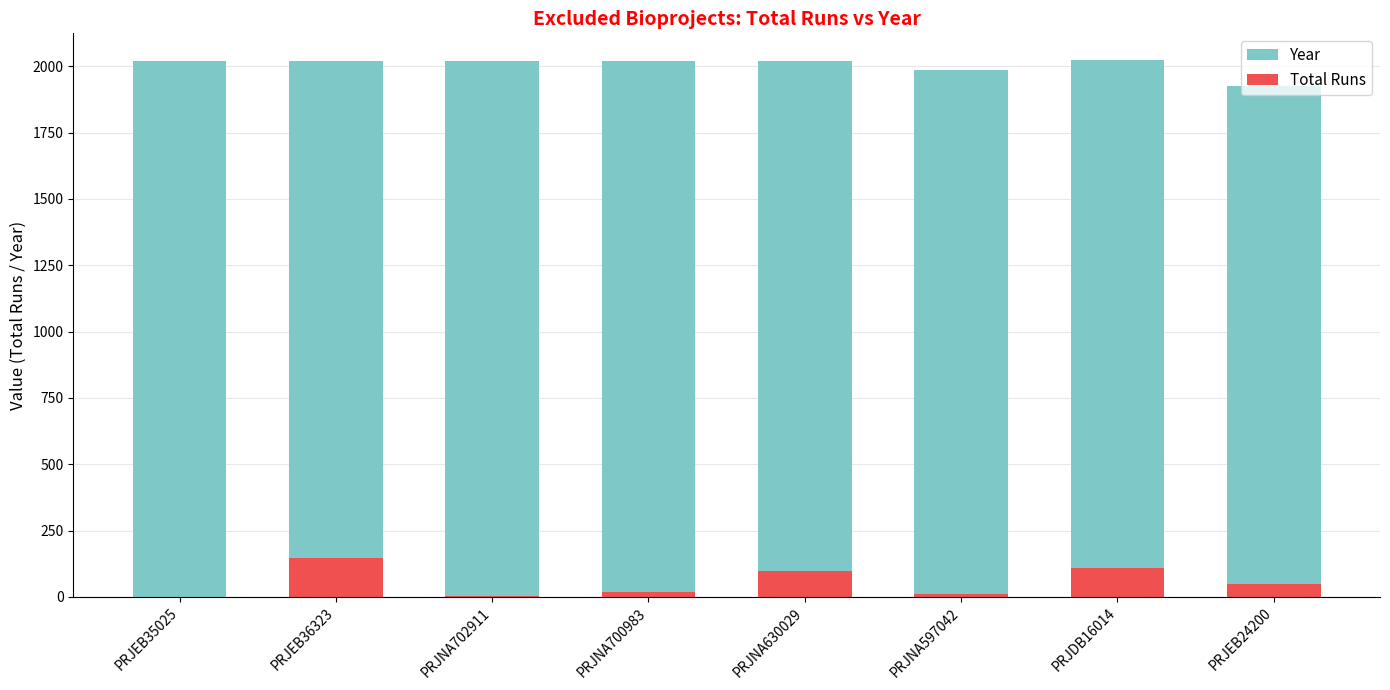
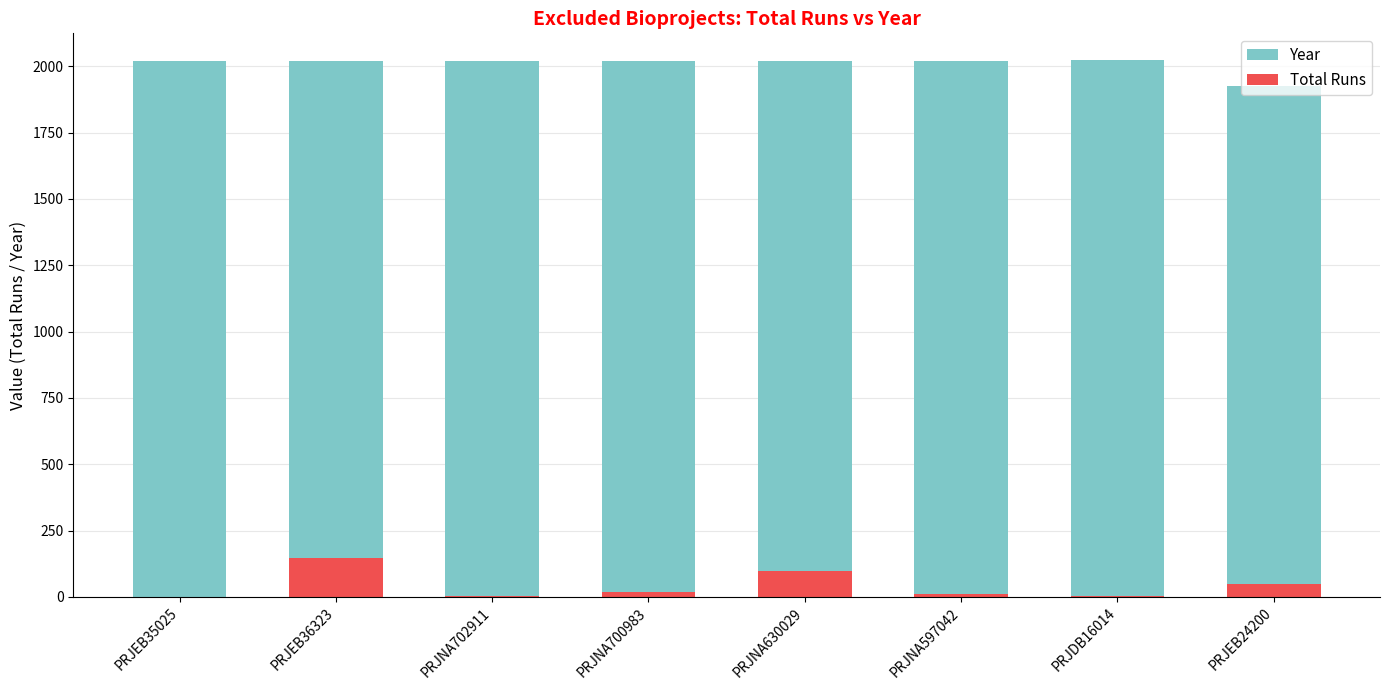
Year, PRJNA597042: 1990 -> 2020
Total Runs, PRJDB16014: 110 -> 0
